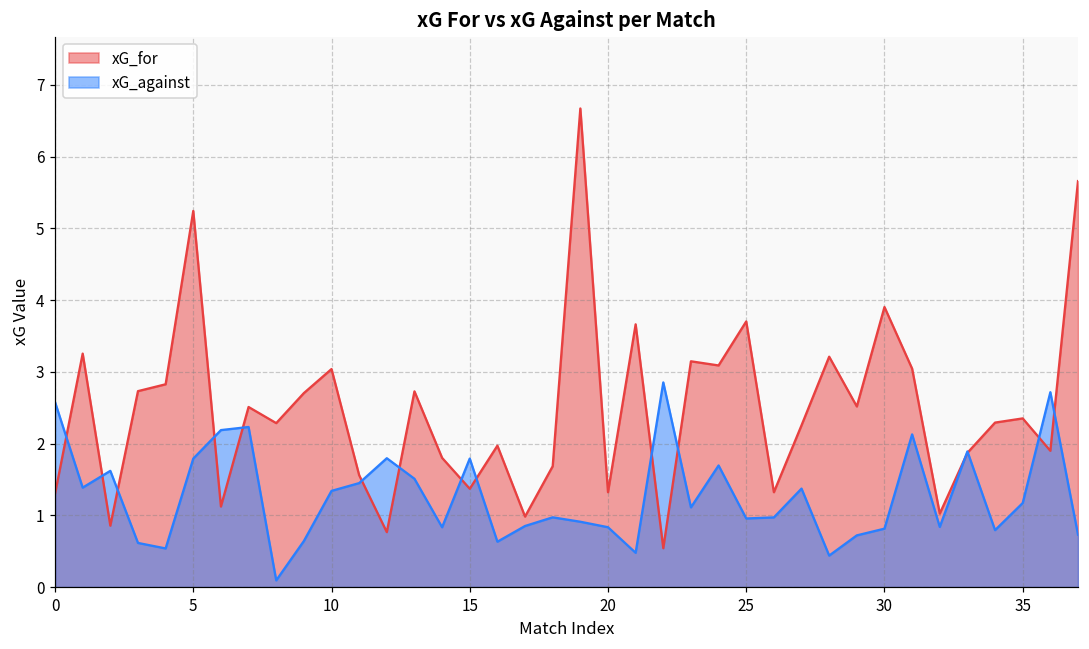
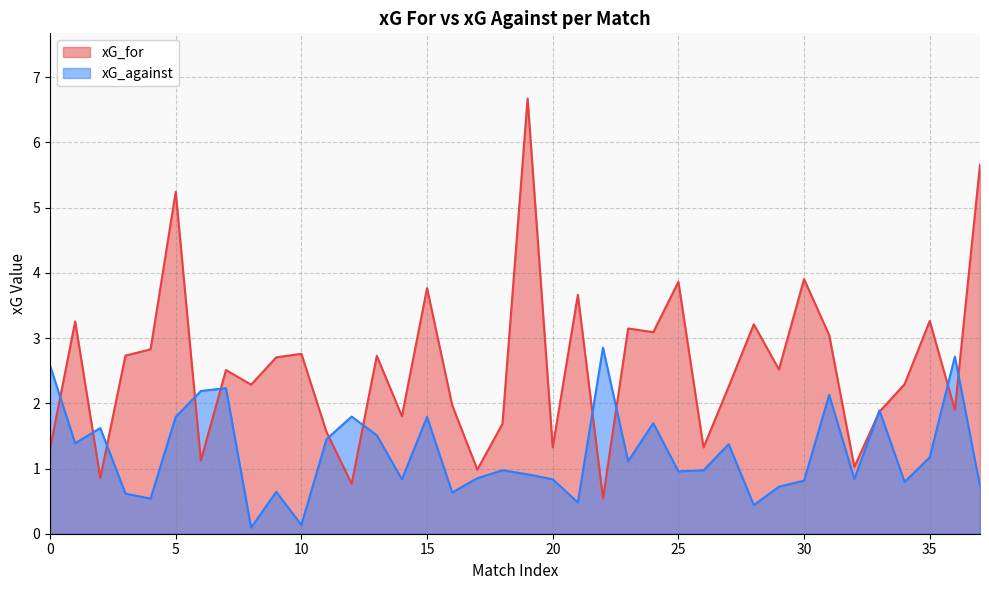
xG_for, 10: 3.0 -> 2.8
xG_against, 10: 1.3 -> 0.1
xG_for, 15: 1.4 -> 3.8
xG_for, 25: 3.7 -> 3.9
xG_for, 35: 2.4 -> 3.3
